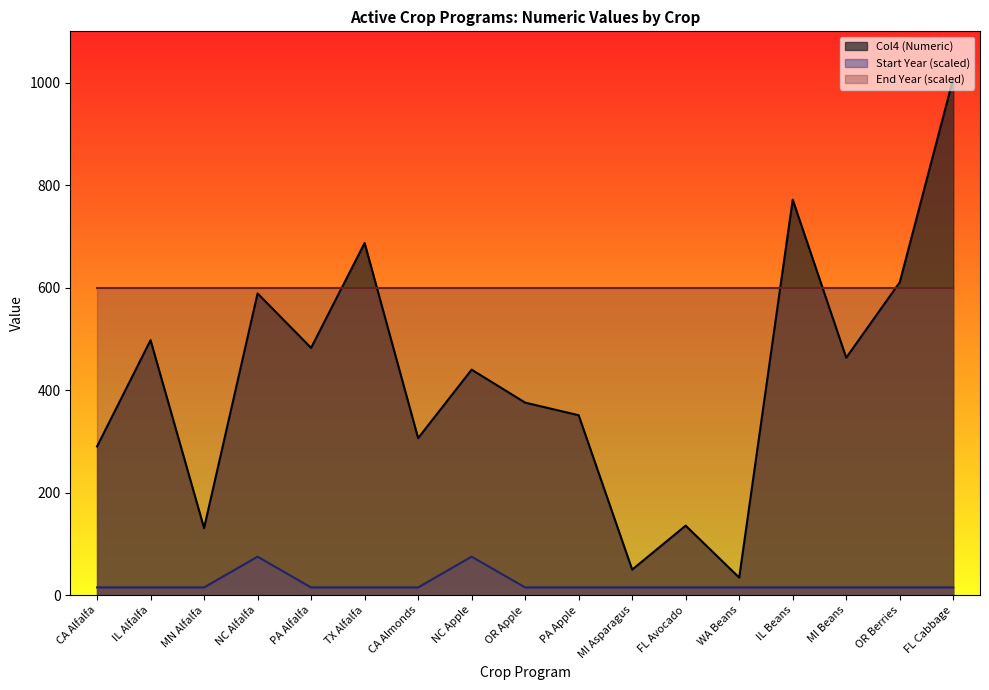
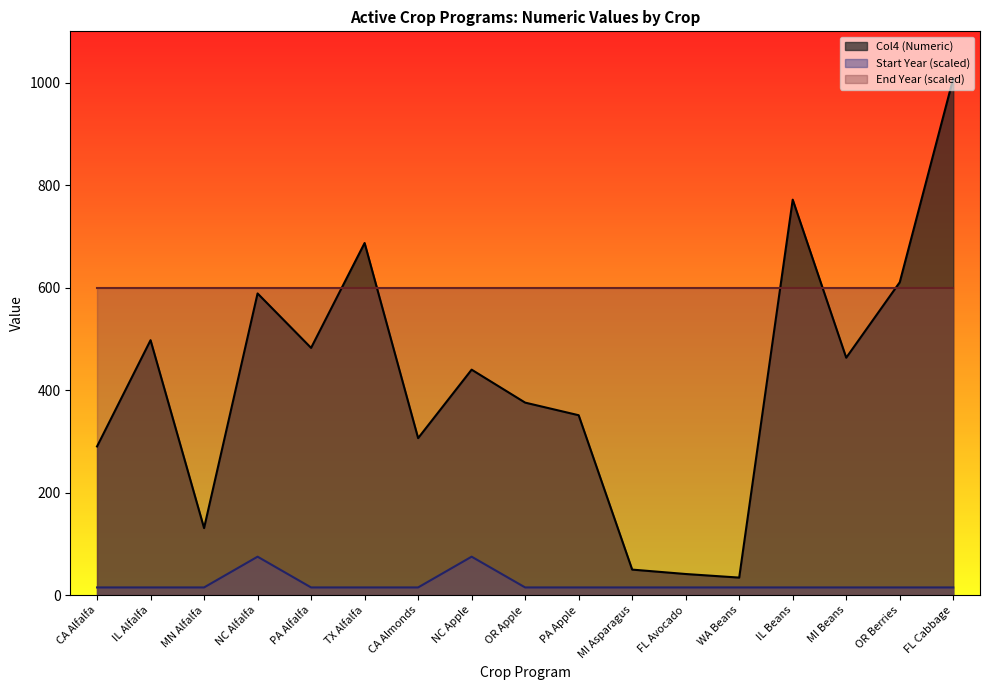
Col4 (Numeric), FL Avocado: 140 -> 40
